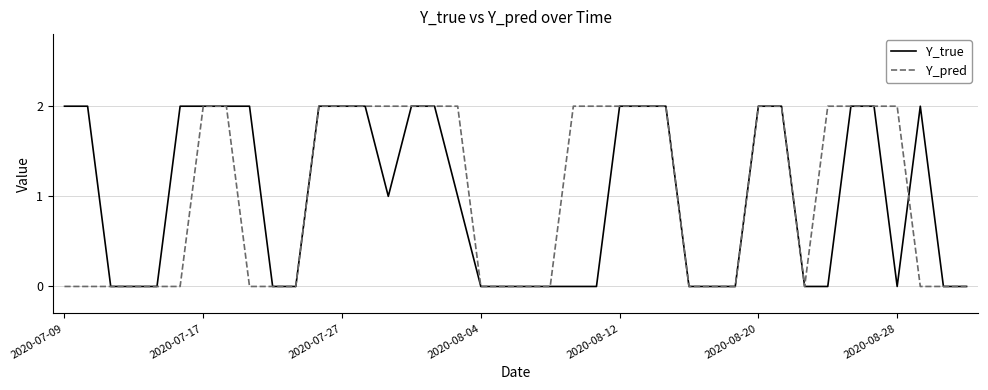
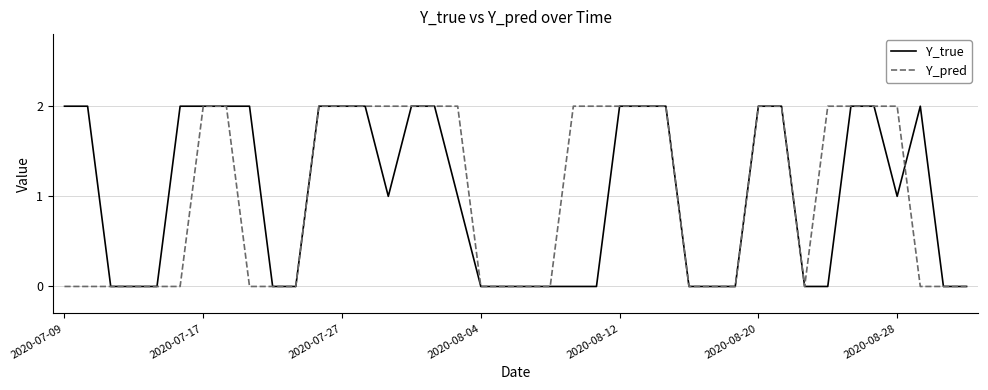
Y_true, 2020-08-28: 0 -> 1
